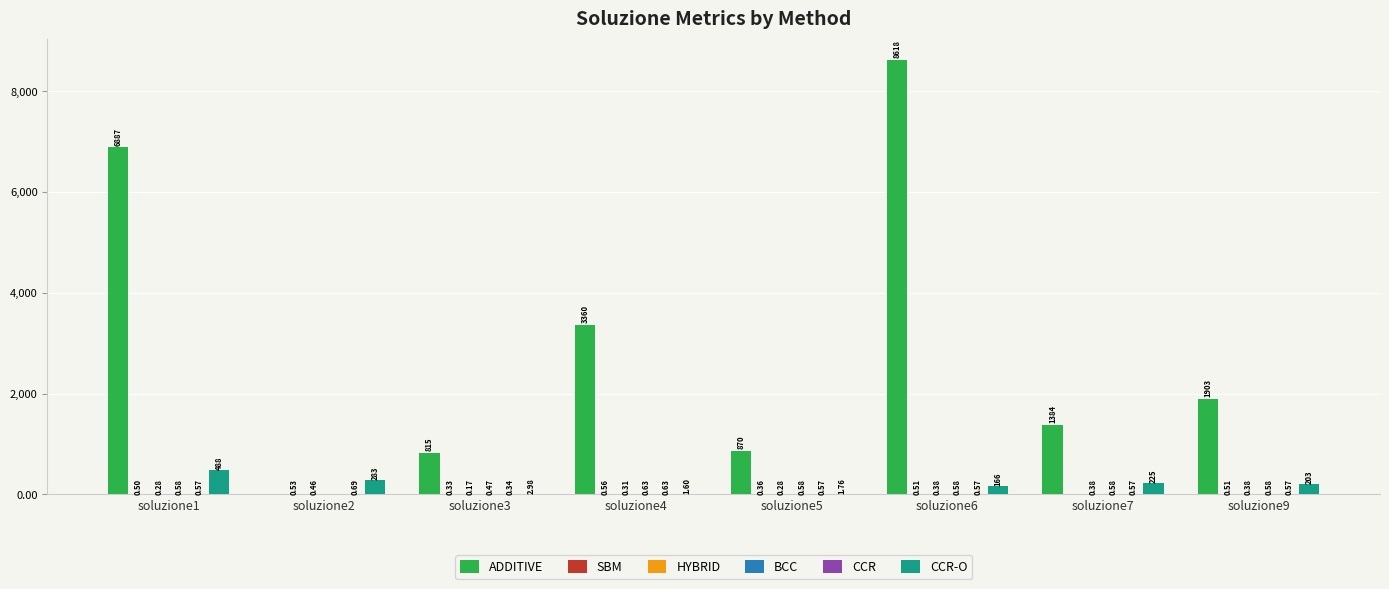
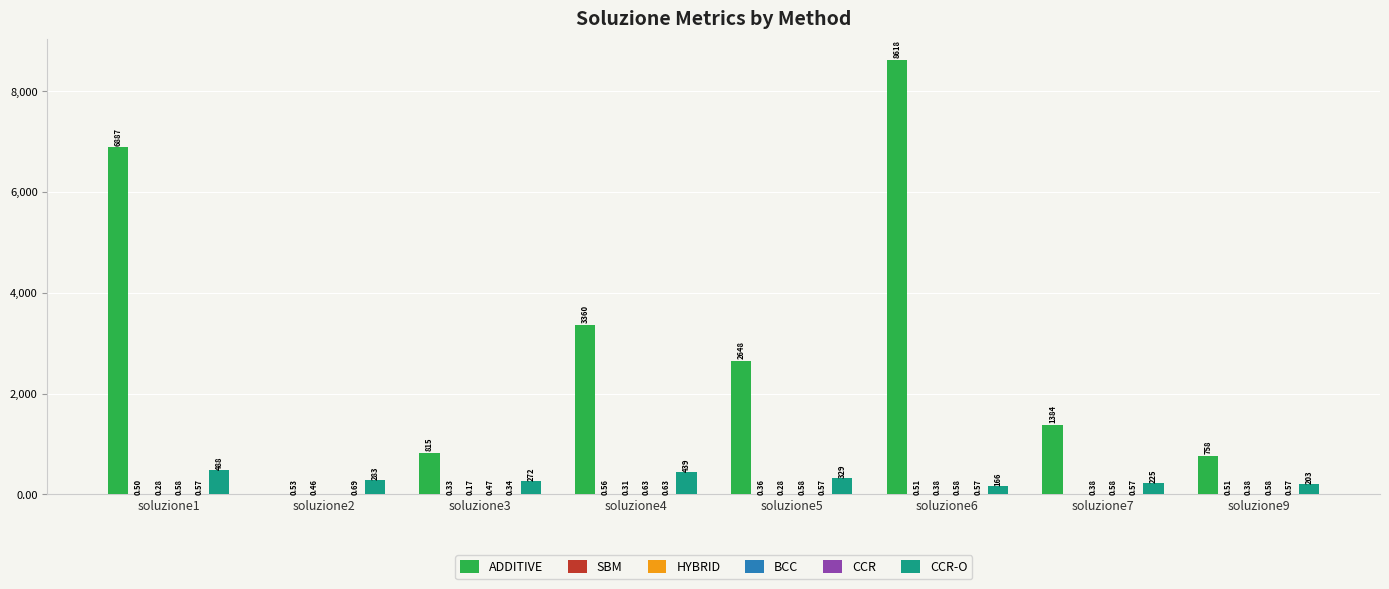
CCR-O, soluzione3: 2.98 -> 272
CCR-O, soluzione4: 1.60 -> 439
ADDITIVE, soluzione5: 870 -> 2648
CCR-O, soluzione5: 1.76 -> 329
ADDITIVE, soluzione9: 1903 -> 758
